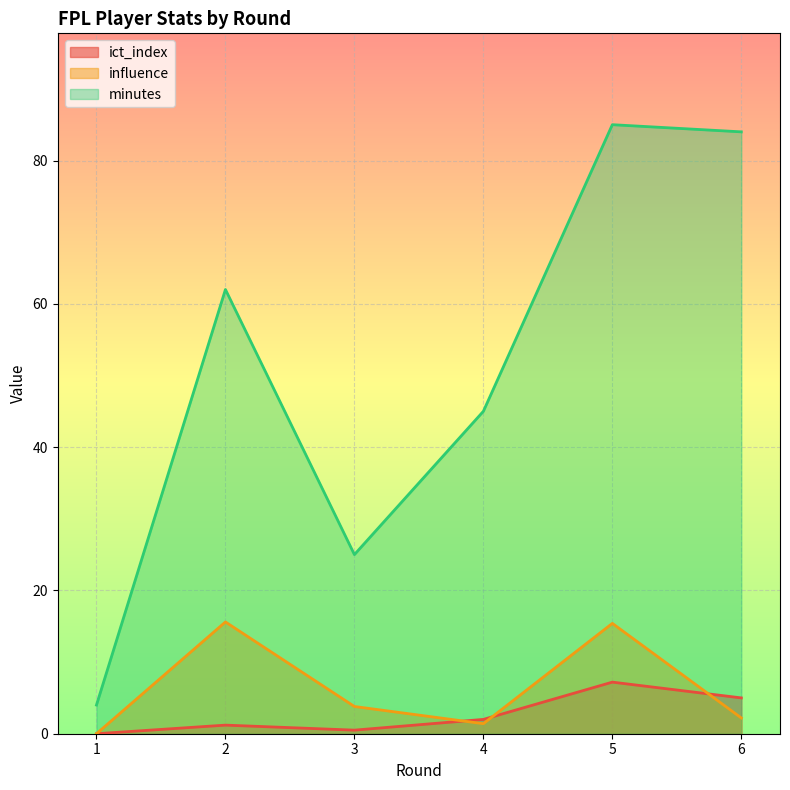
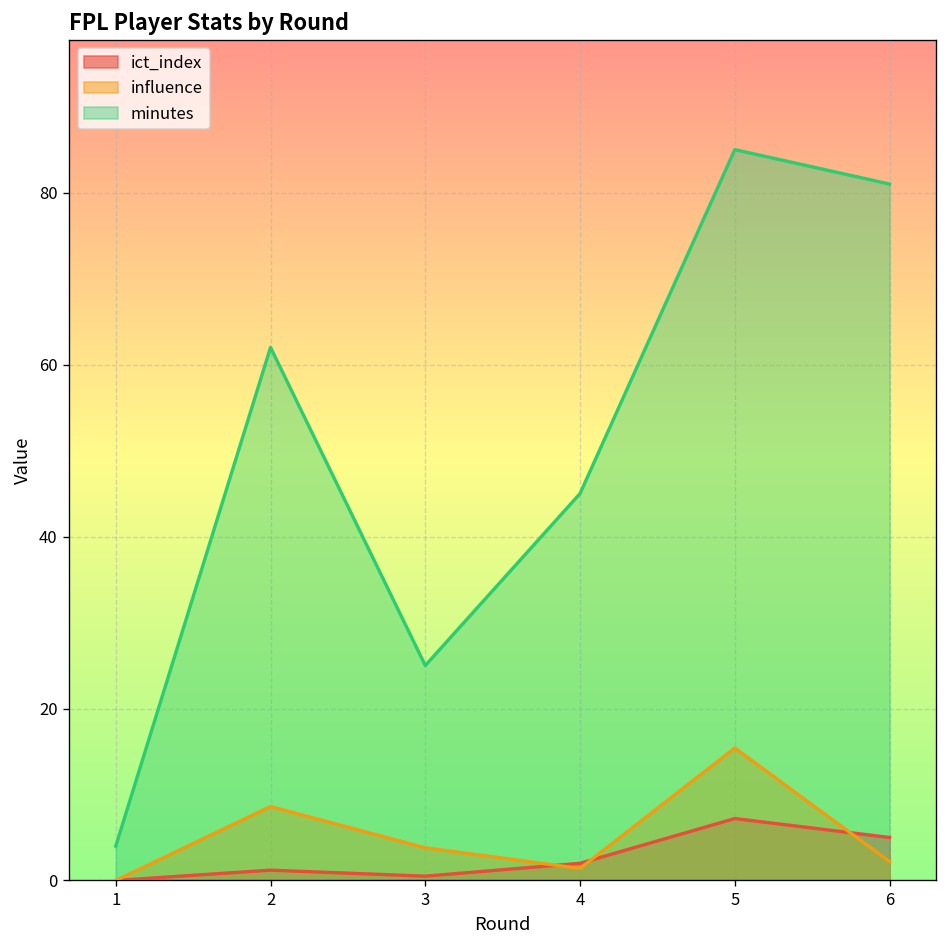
influence, 2: 16 -> 9
minutes, 6: 84 -> 81
